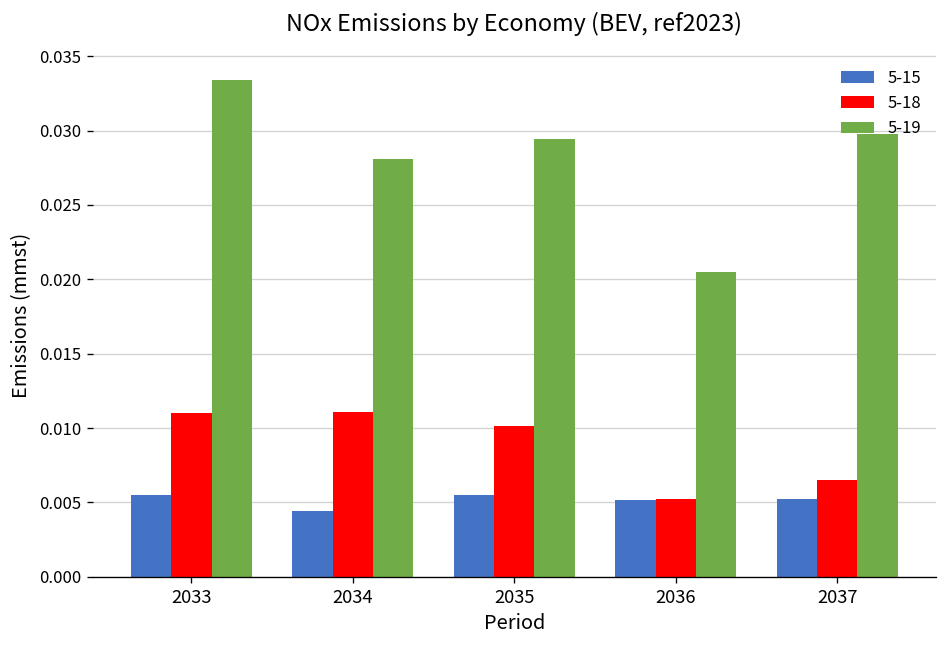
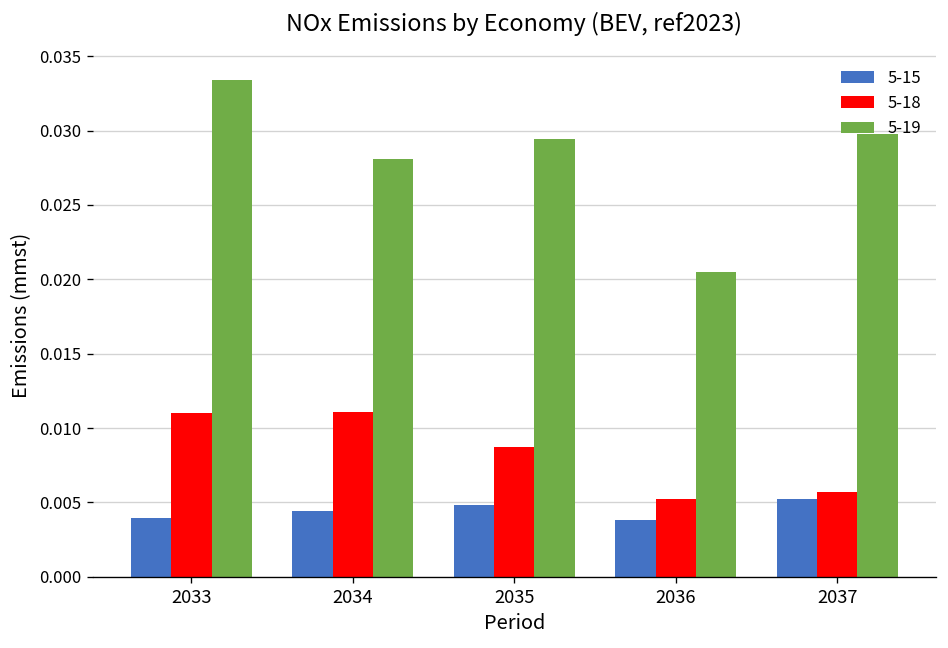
5-15, 2033: 0.0055 -> 0.0039
5-15, 2035: 0.0055 -> 0.0048
5-18, 2035: 0.0101 -> 0.0088
5-15, 2036: 0.0051 -> 0.0038
5-18, 2037: 0.0065 -> 0.0057
